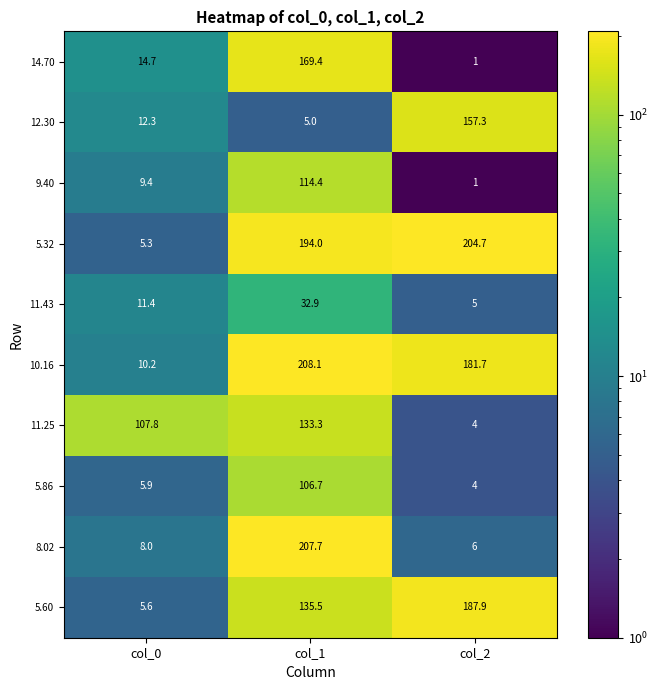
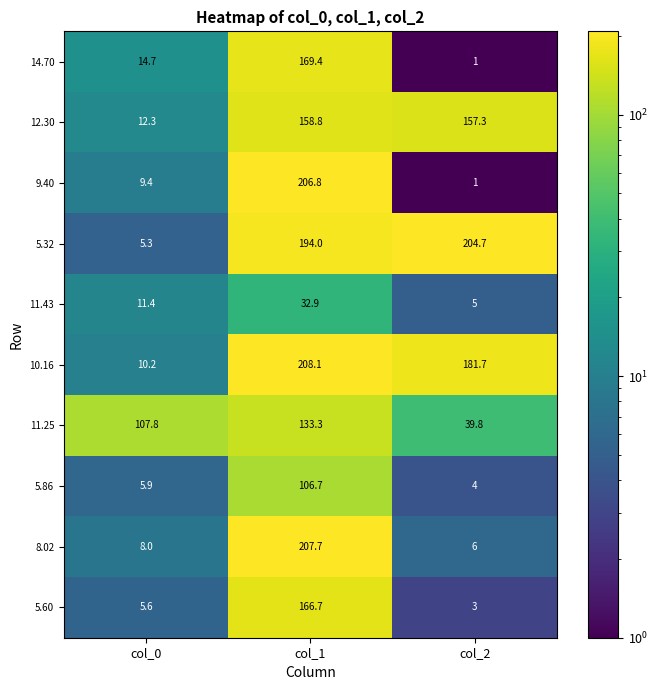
12.30, col_1: 5.0 -> 158.8
9.40, col_1: 114.4 -> 206.8
11.25, col_2: 4 -> 39.8
5.60, col_1: 135.5 -> 166.7
5.60, col_2: 187.9 -> 3
